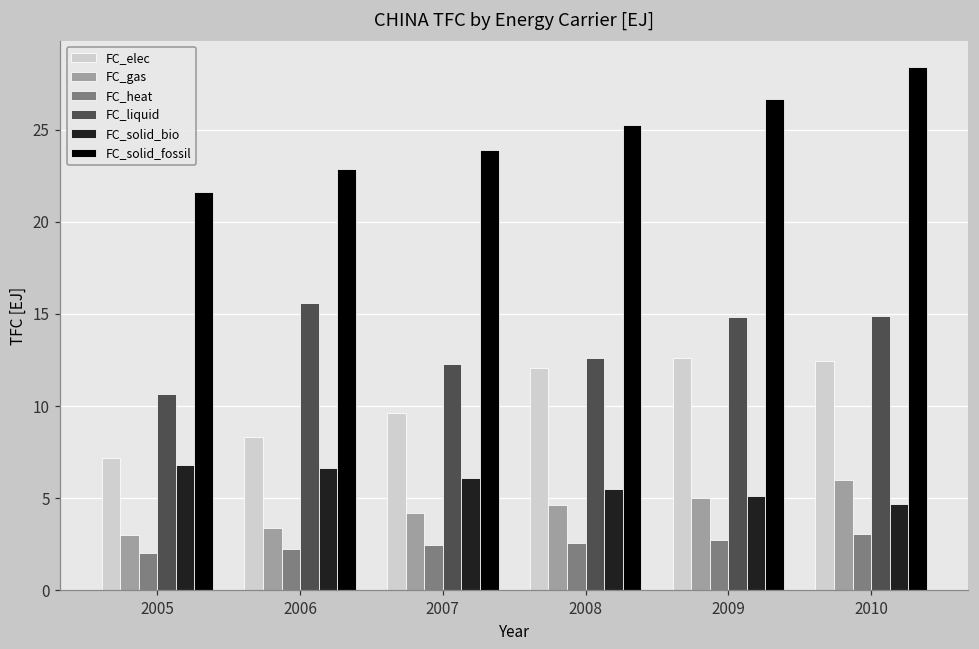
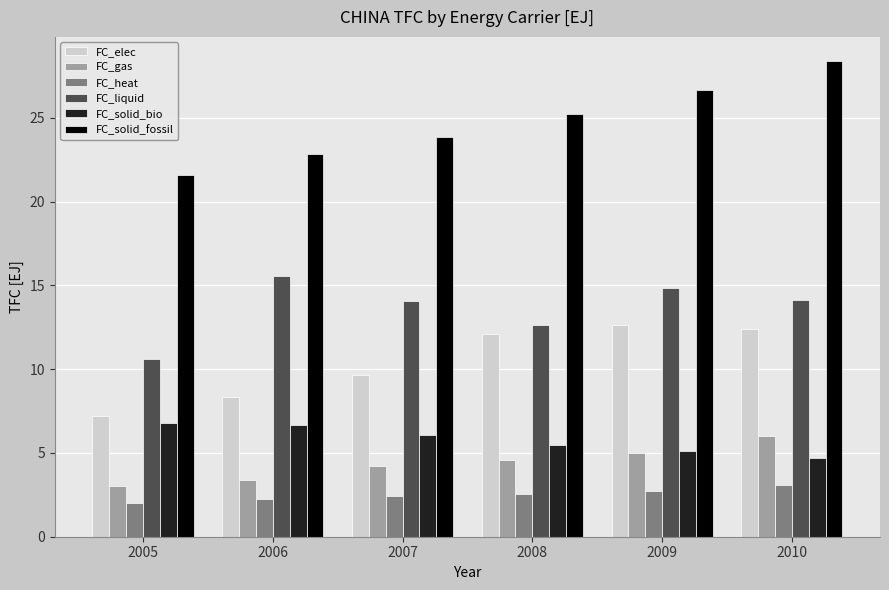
FC_liquid, 2007: 12.3 -> 14.0
FC_liquid, 2010: 14.9 -> 14.1
